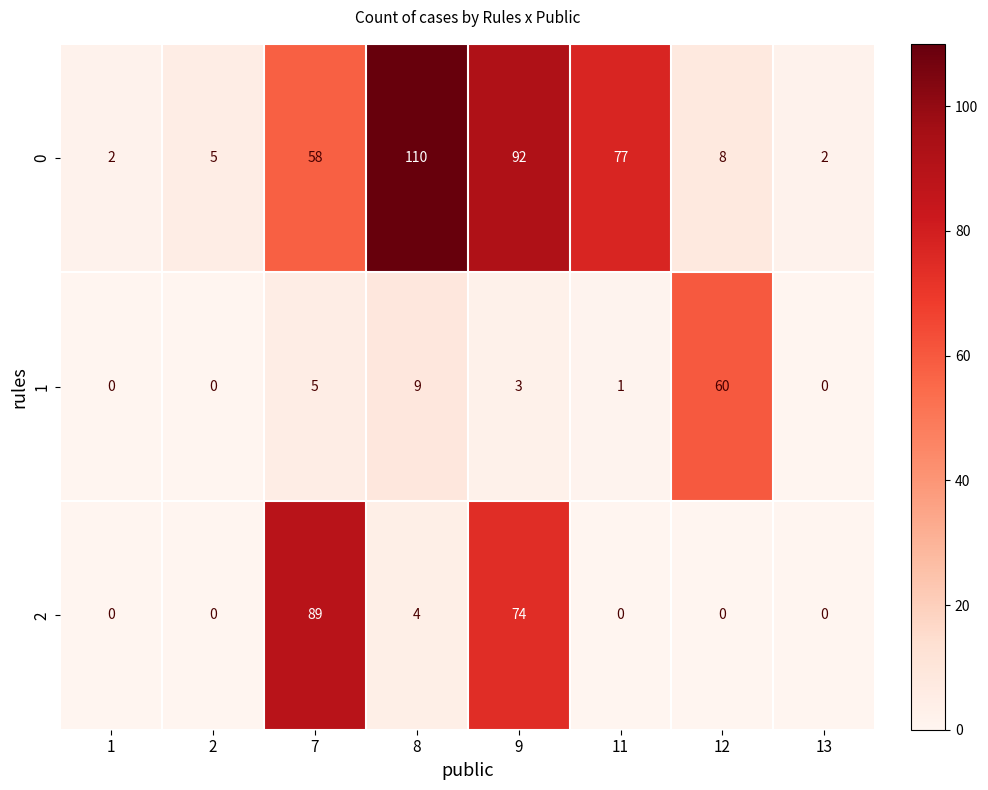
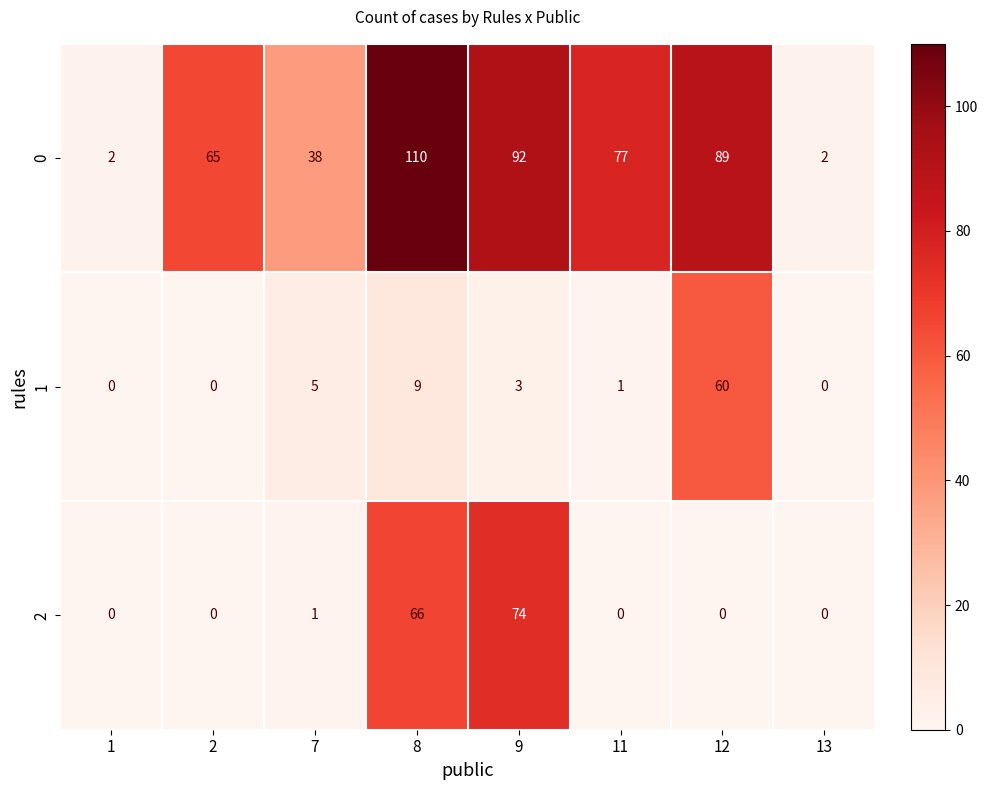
0, 2: 5 -> 65
0, 7: 58 -> 38
0, 12: 8 -> 89
2, 7: 89 -> 1
2, 8: 4 -> 66
